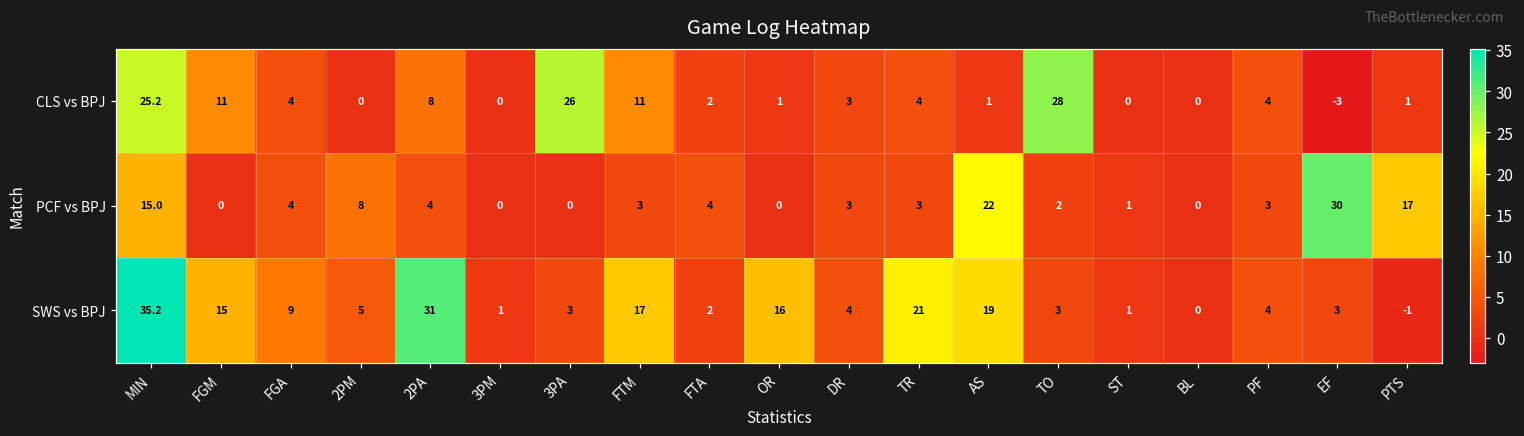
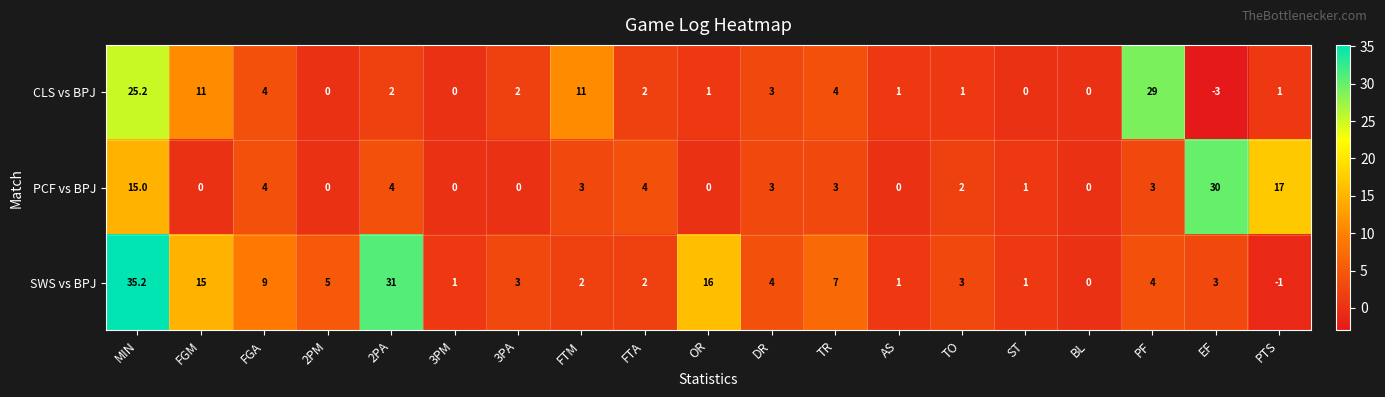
CLS vs BPJ, 2PA: 8 -> 2
CLS vs BPJ, 3PA: 26 -> 2
CLS vs BPJ, TO: 28 -> 1
CLS vs BPJ, PF: 4 -> 29
PCF vs BPJ, 2PM: 8 -> 0
PCF vs BPJ, AS: 22 -> 0
SWS vs BPJ, FTM: 17 -> 2
SWS vs BPJ, TR: 21 -> 7
SWS vs BPJ, AS: 19 -> 1
